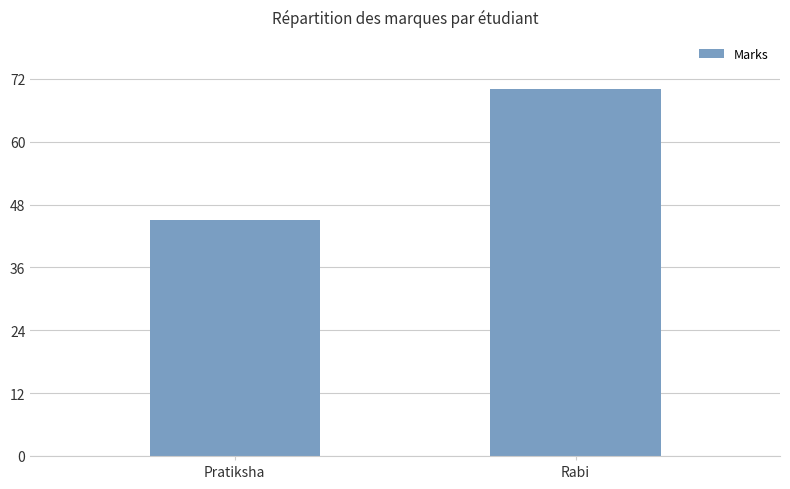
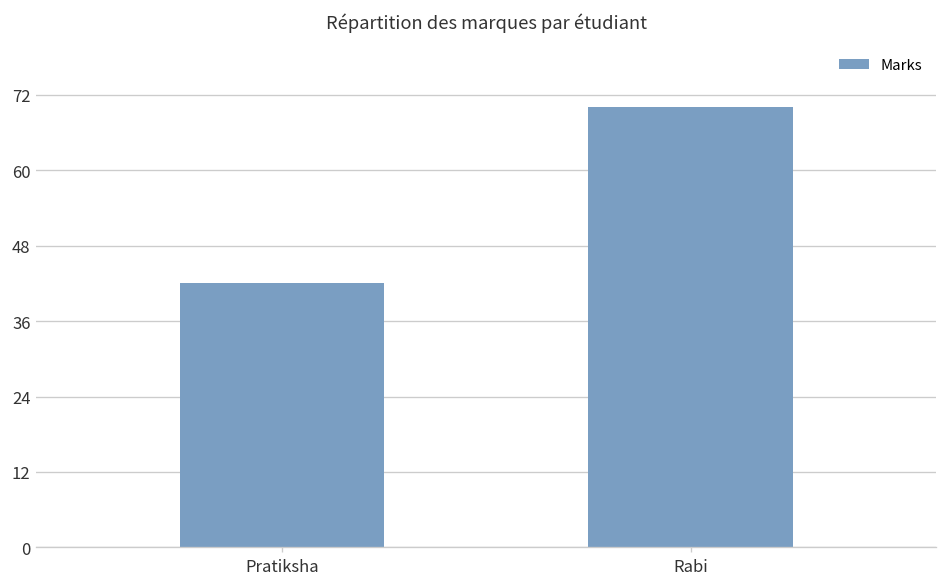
Pratiksha: 45 -> 42
